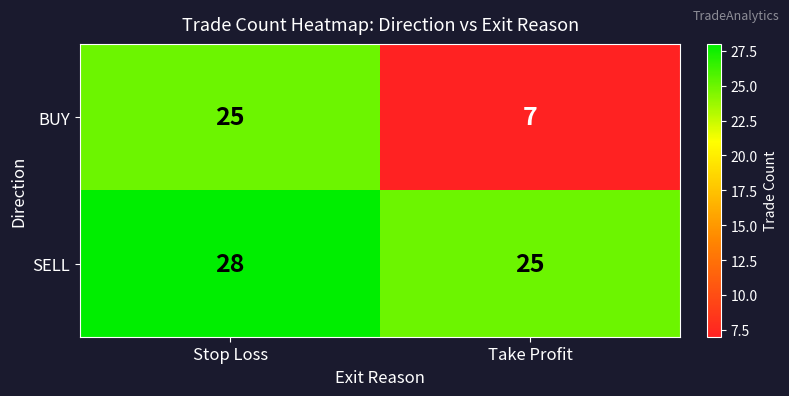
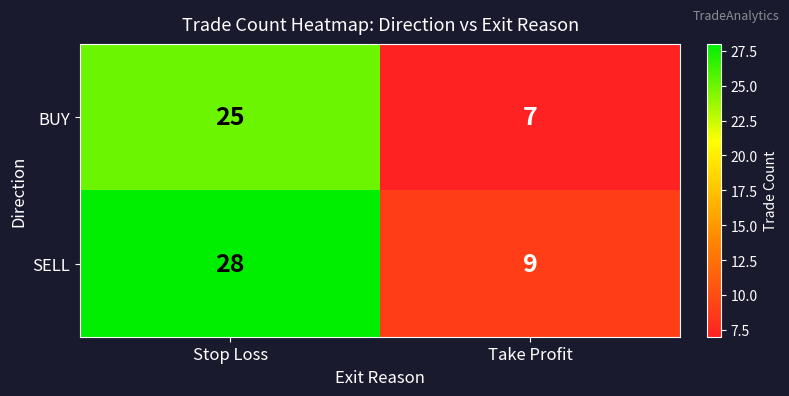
SELL, Take Profit: 25 -> 9
